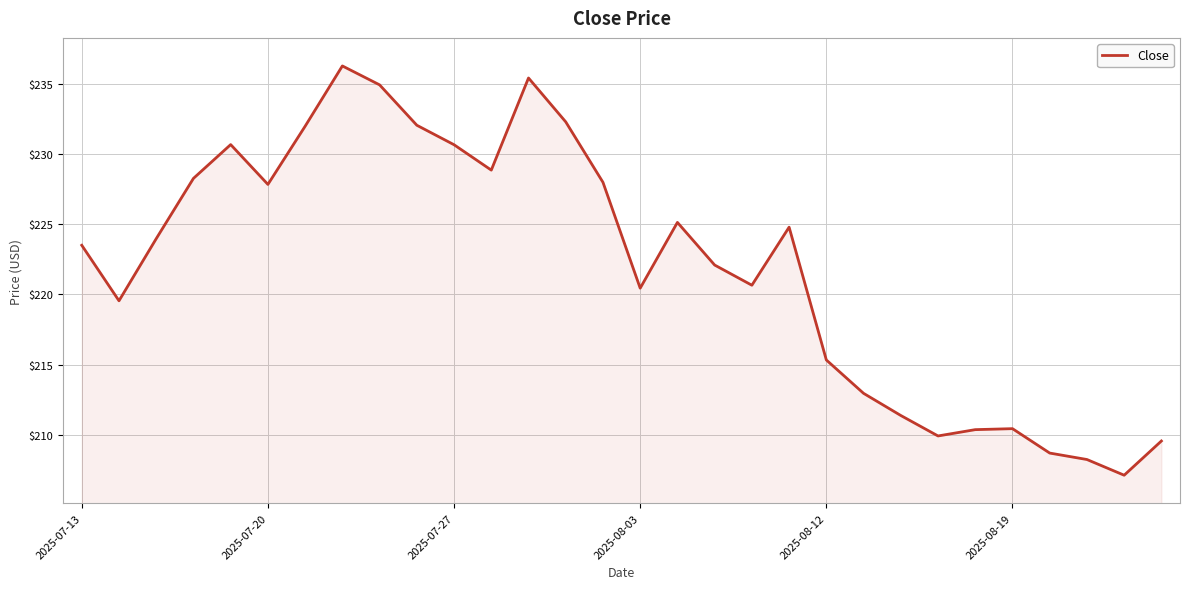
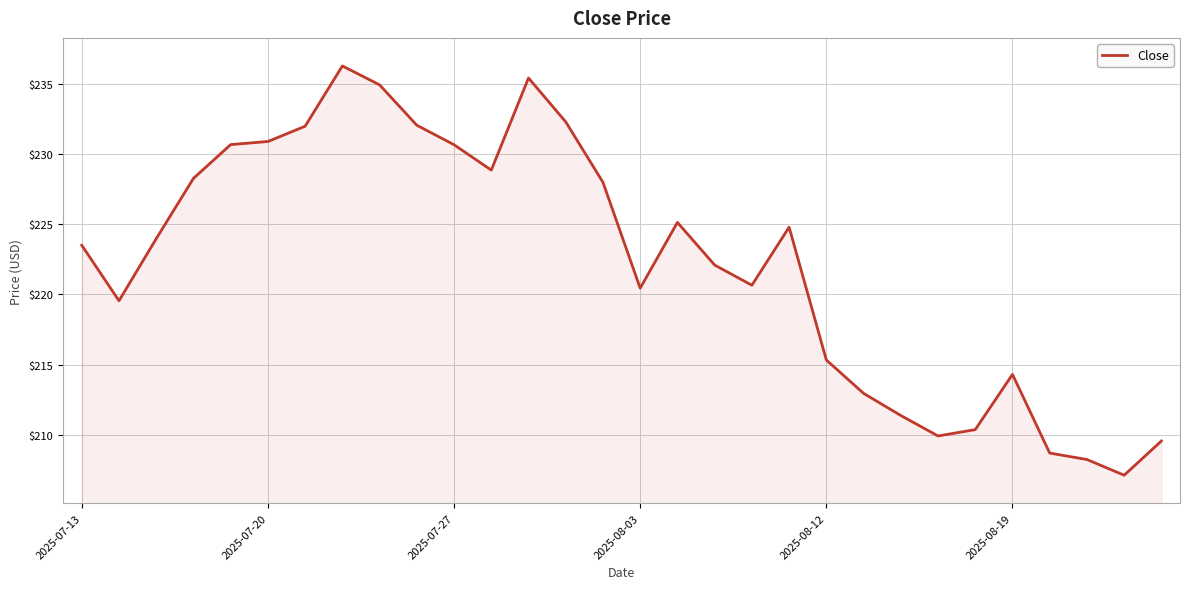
2025-07-20: $227.9 -> $230.9
2025-08-19: $210.4 -> $214.3
